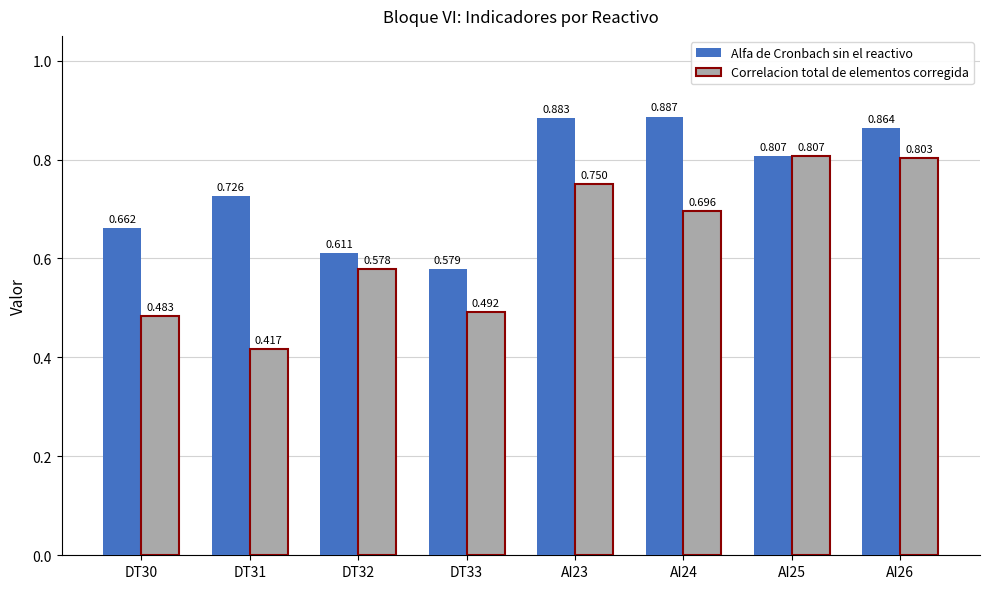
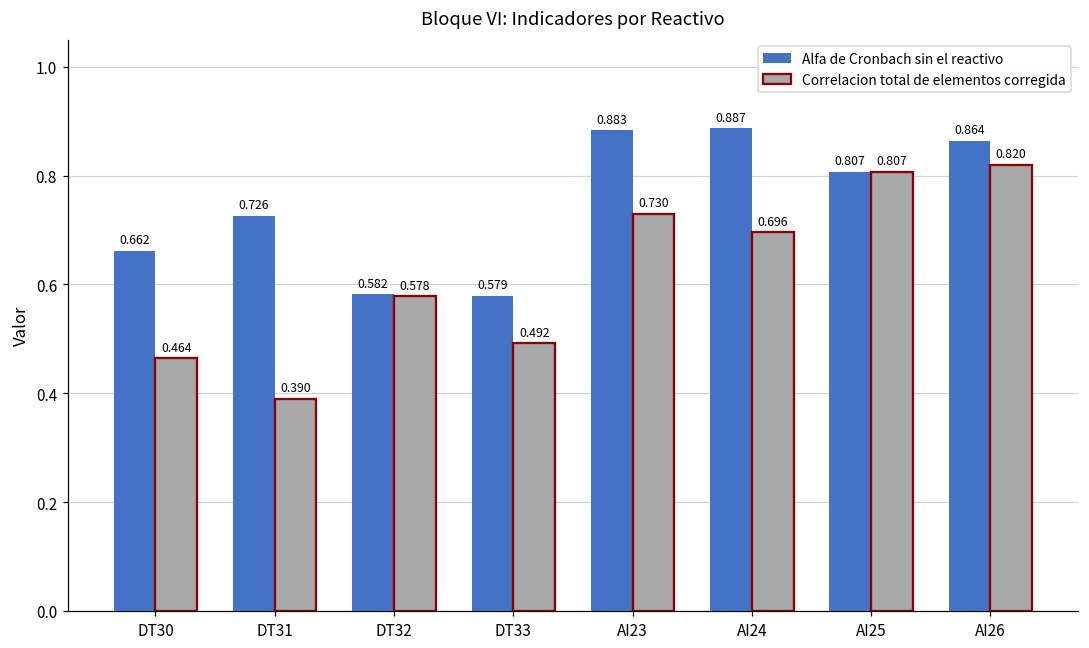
Correlacion total de elementos corregida, DT30: 0.483 -> 0.464
Correlacion total de elementos corregida, DT31: 0.417 -> 0.390
Alfa de Cronbach sin el reactivo, DT32: 0.611 -> 0.582
Correlacion total de elementos corregida, AI23: 0.750 -> 0.730
Correlacion total de elementos corregida, AI26: 0.803 -> 0.820
